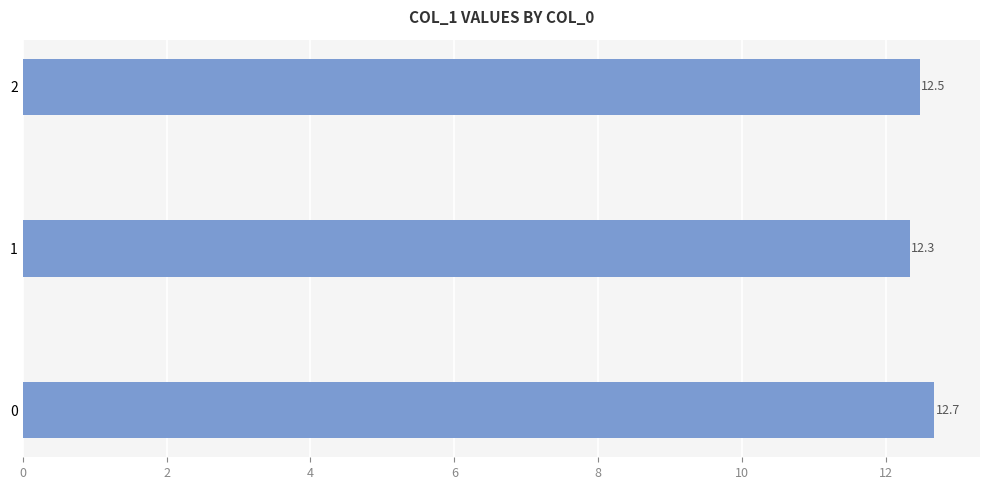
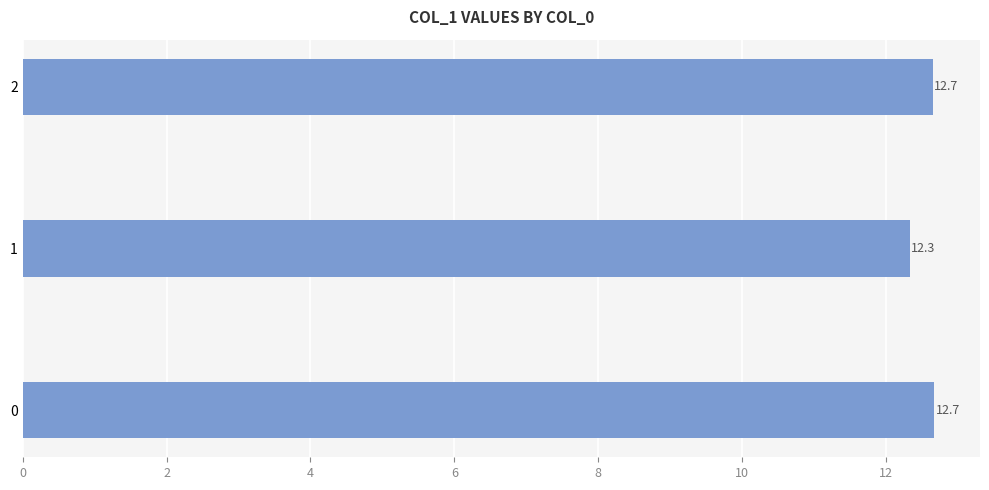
2: 12.5 -> 12.7
